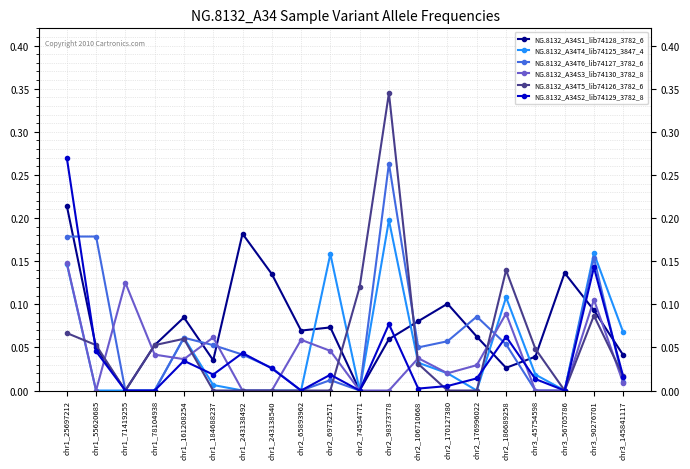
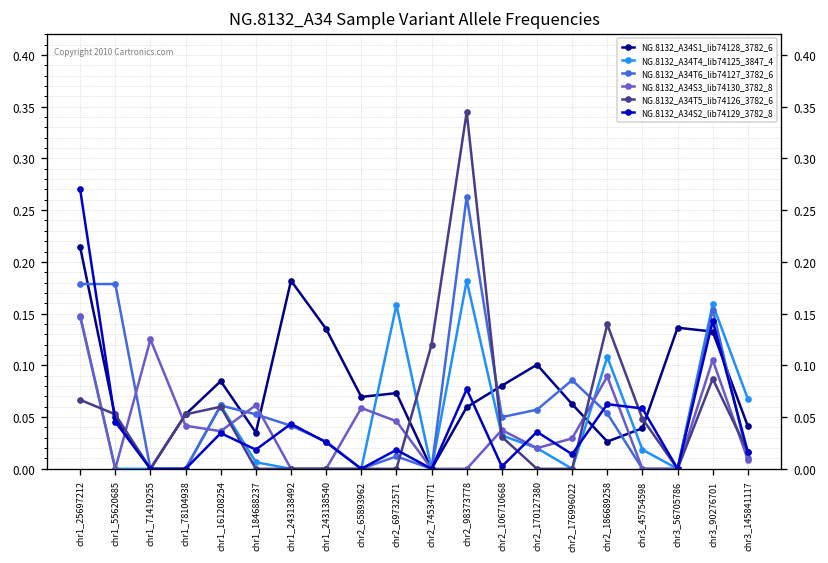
NG.8132_A34T4_lib74125_3847_4, chr2_98373778: 0.20 -> 0.18
NG.8132_A34S2_lib74129_3782_8, chr2_170127380: 0.01 -> 0.04
NG.8132_A34S2_lib74129_3782_8, chr3_45754598: 0.01 -> 0.06
NG.8132_A34S1_lib74128_3782_6, chr3_90276701: 0.09 -> 0.13
